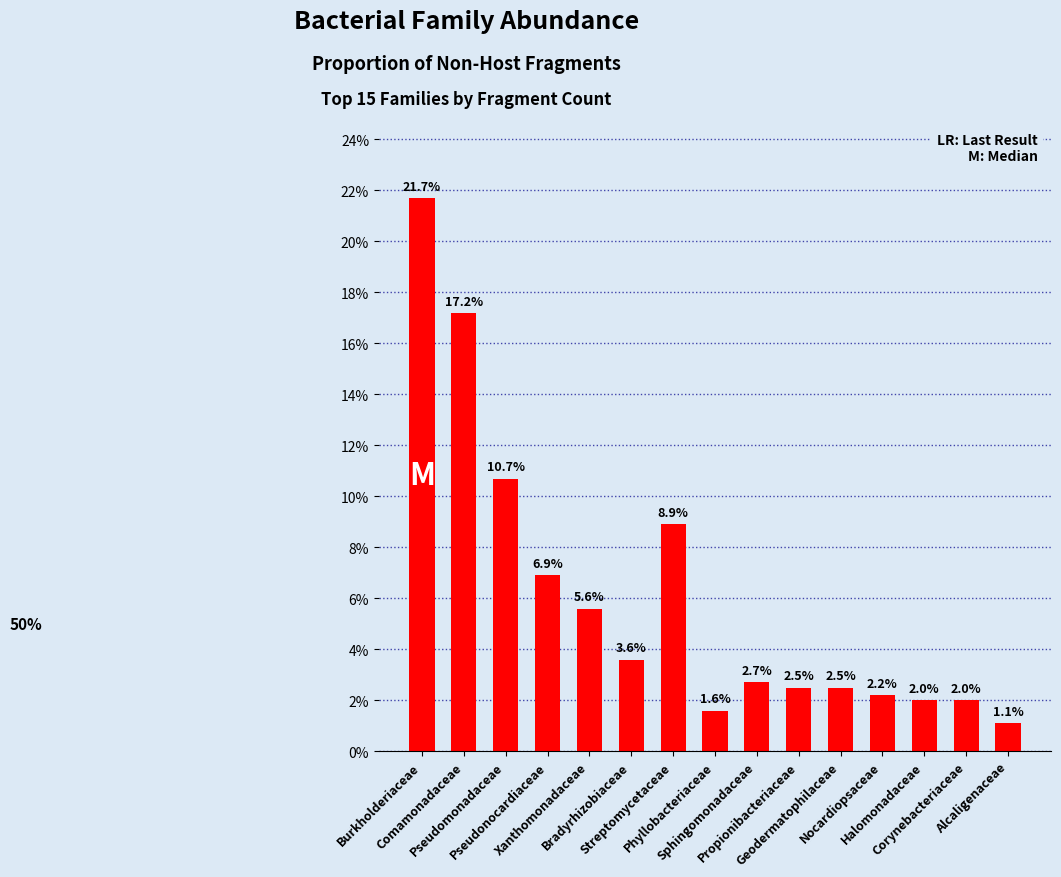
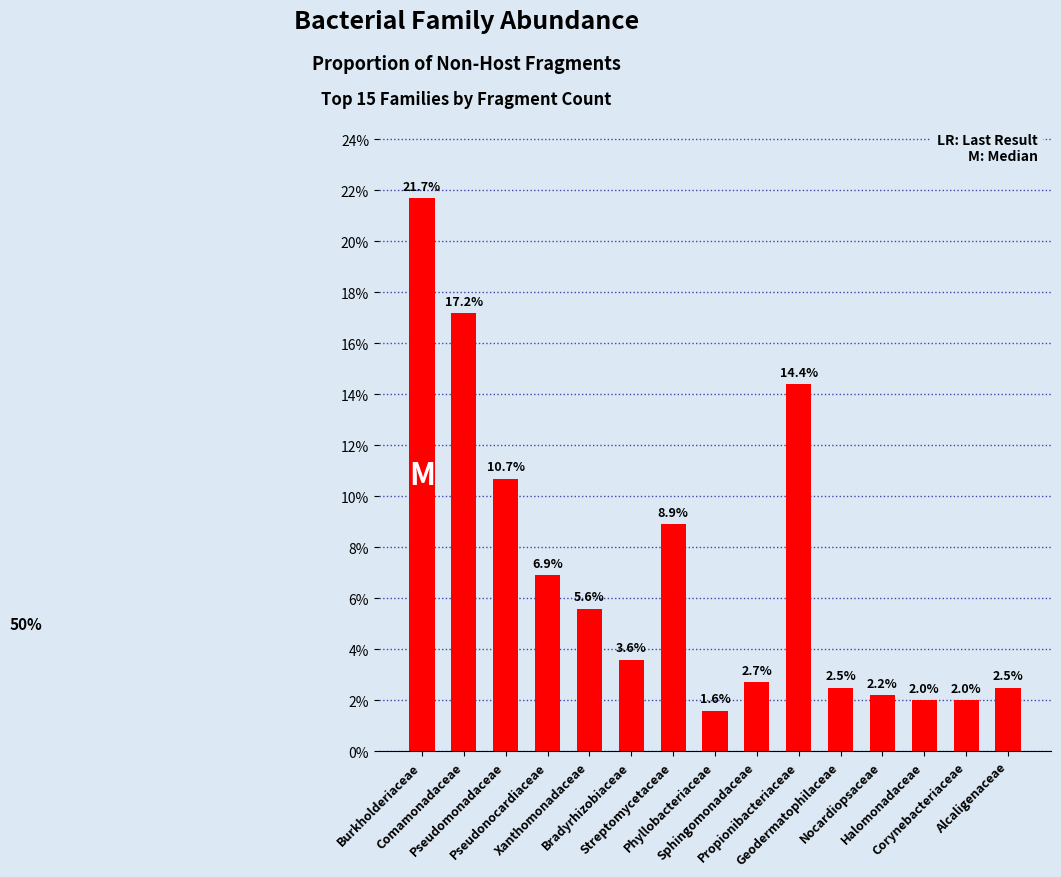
Propionibacteriaceae: 2.5% -> 14.4%
Alcaligenaceae: 1.1% -> 2.5%
